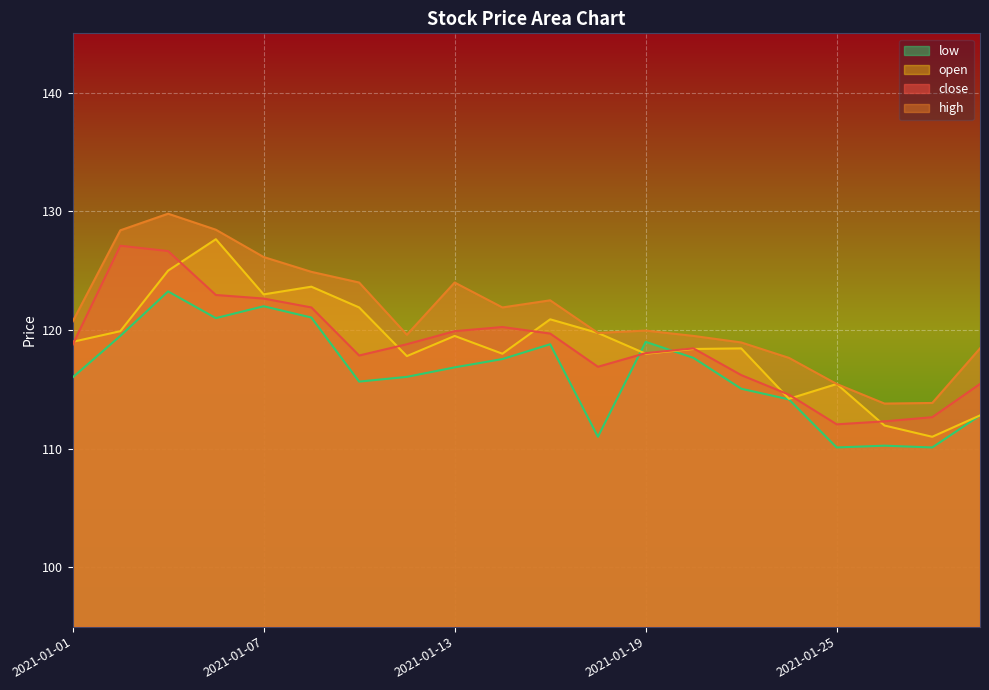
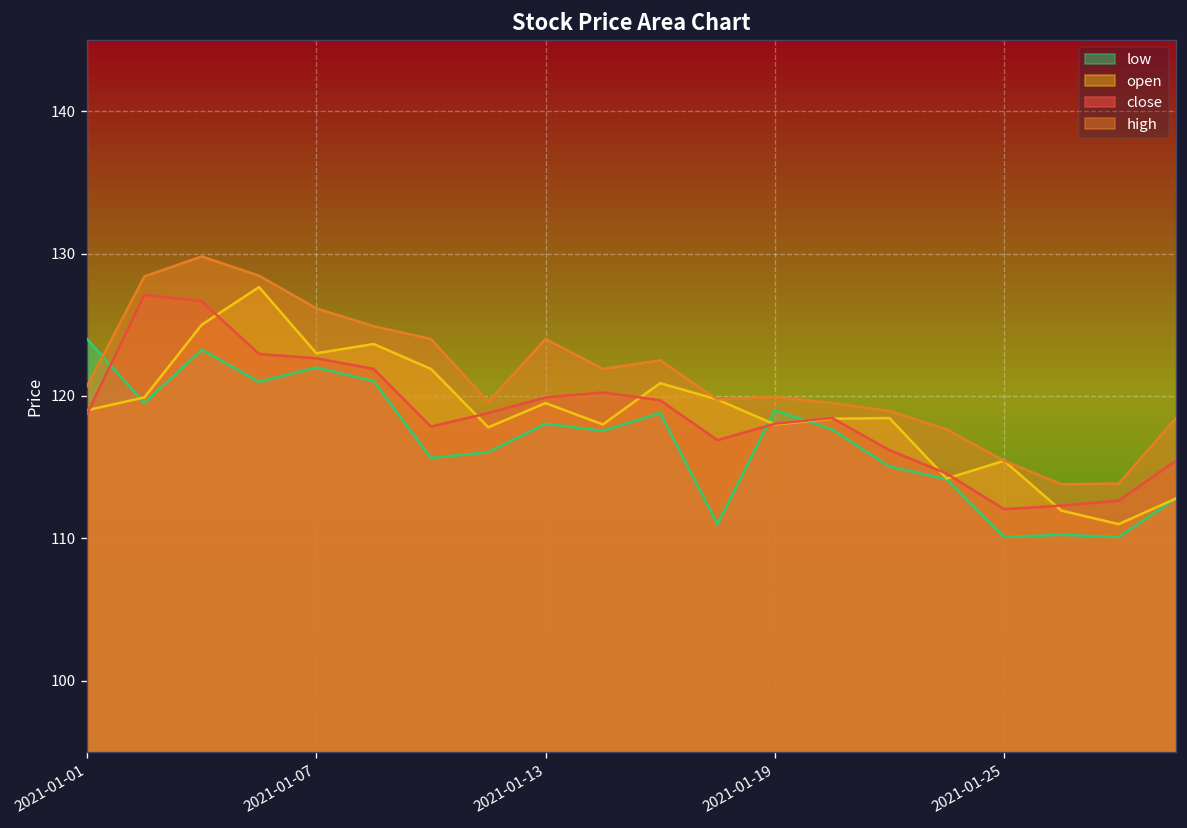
low, 2021-01-01: 116 -> 124
low, 2021-01-13: 116.9 -> 118.1
